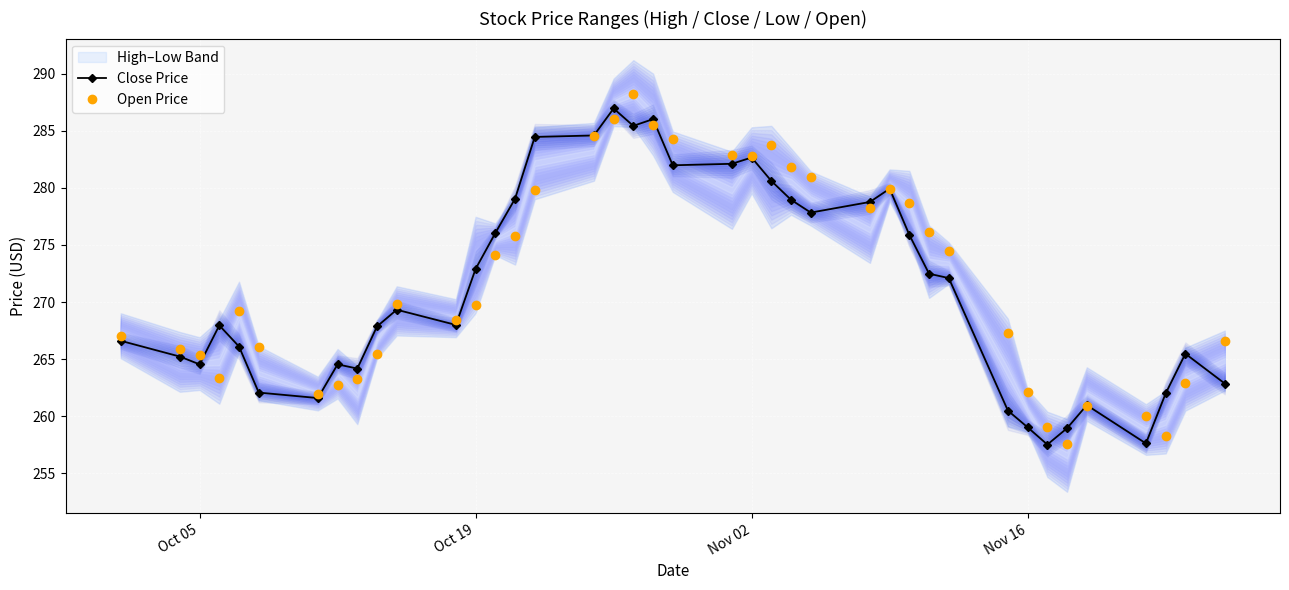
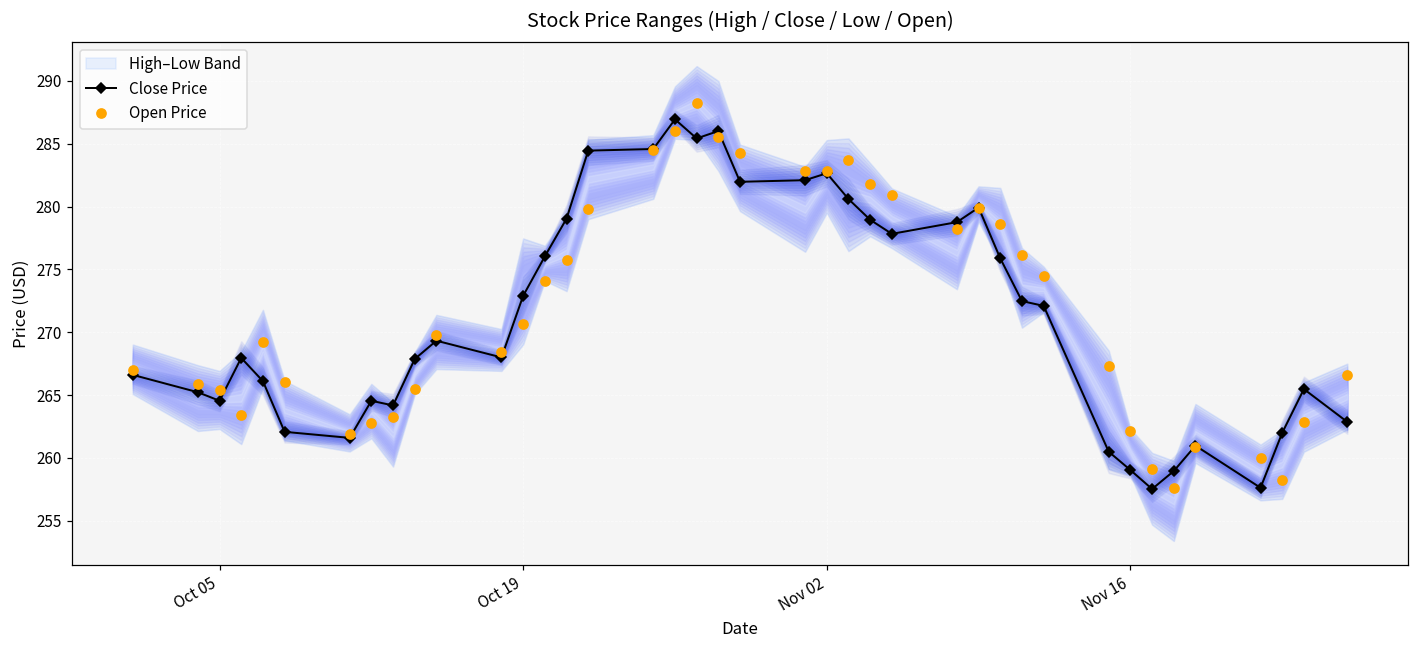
Open Price, Oct 19: 269.7 -> 270.6
